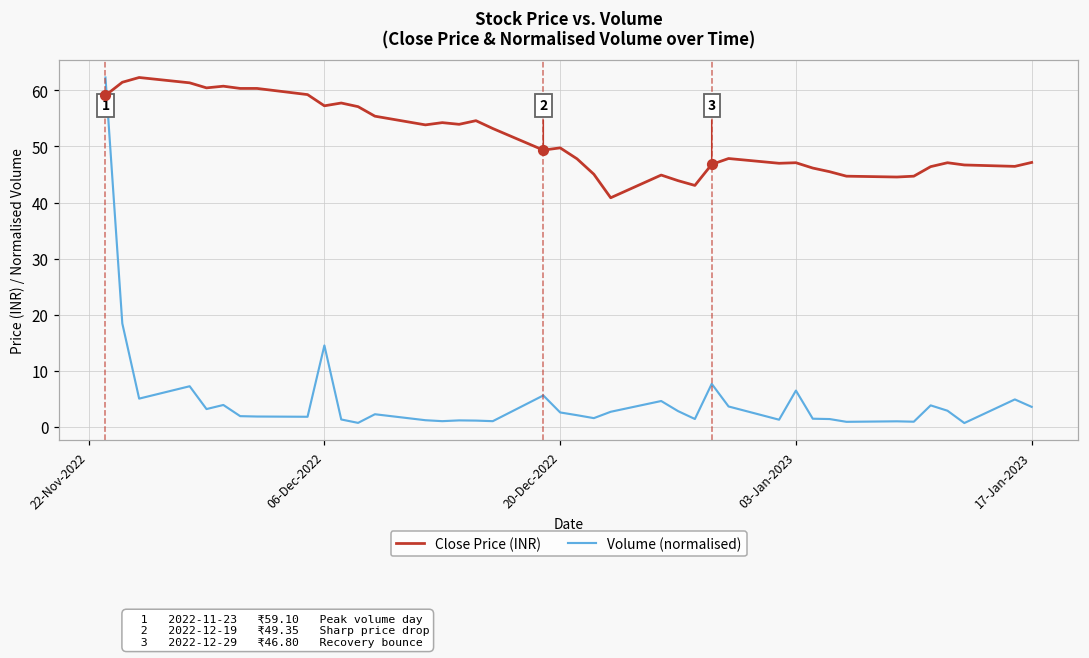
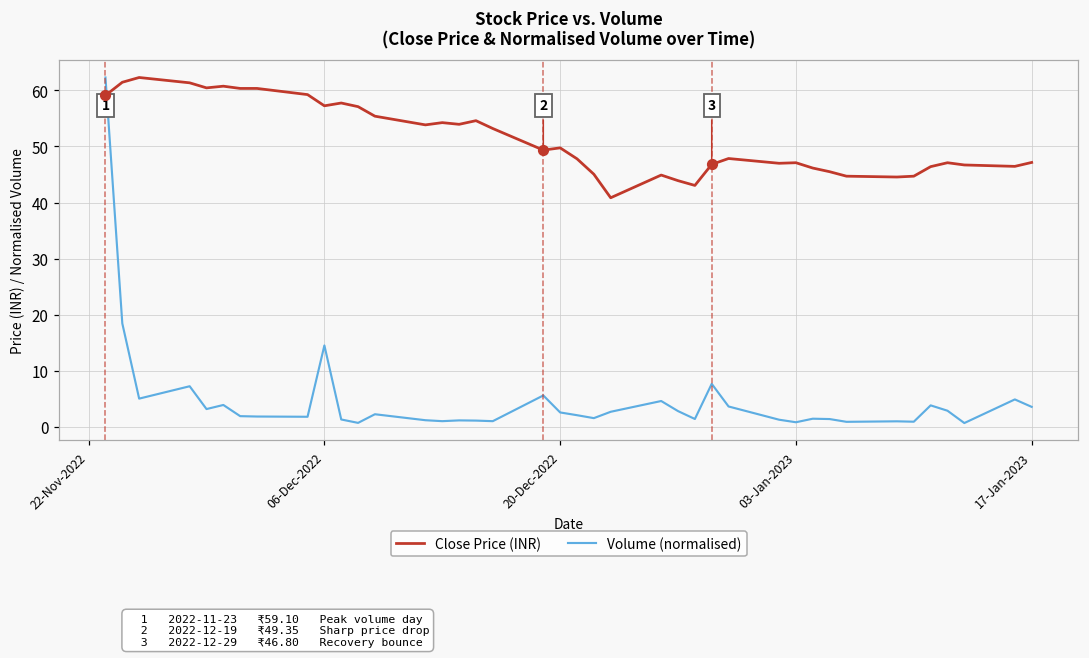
Volume (normalised), 03-Jan-2023: 6 -> 1
